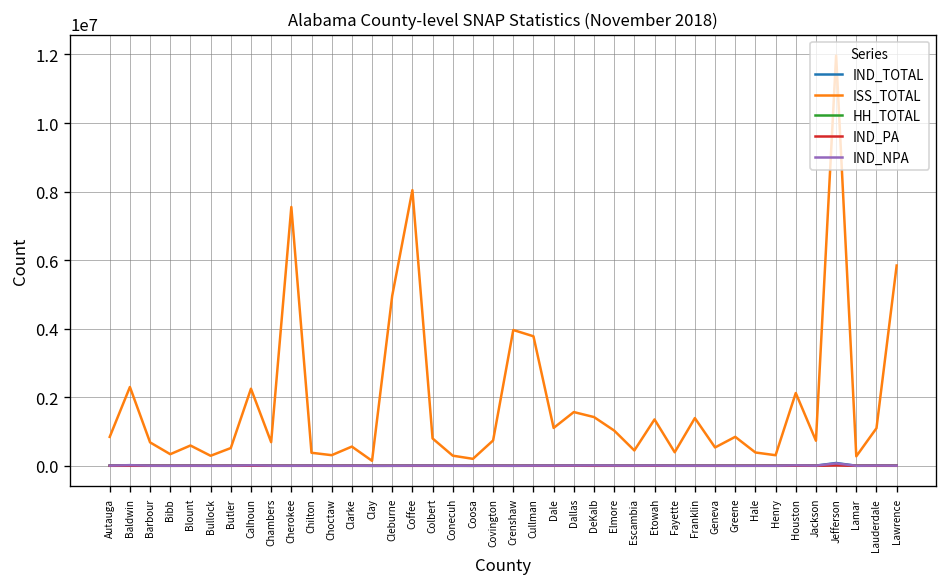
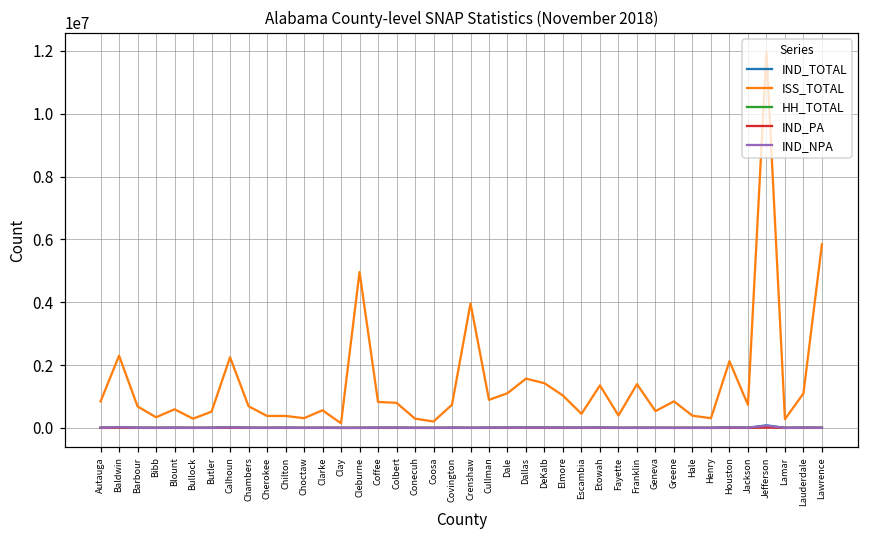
ISS_TOTAL, Cherokee: 7600000 -> 400000
ISS_TOTAL, Coffee: 8000000 -> 800000
ISS_TOTAL, Cullman: 3800000 -> 900000
